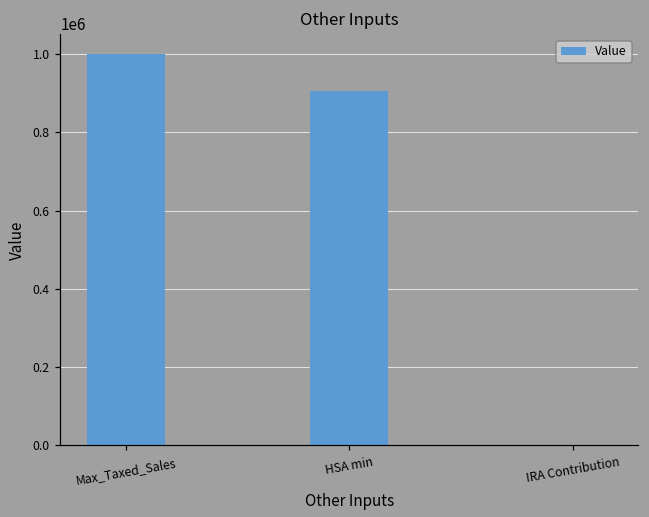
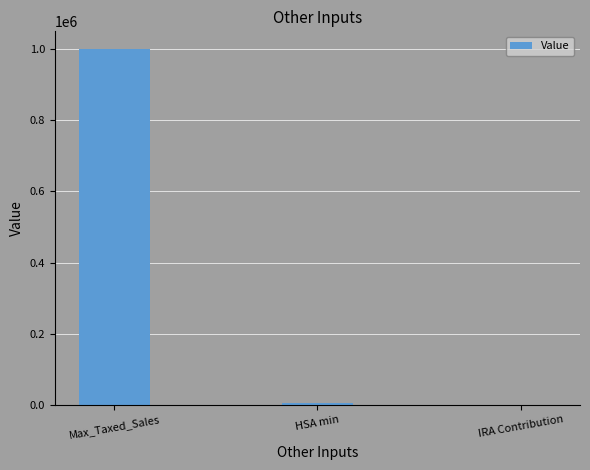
HSA min: 900000 -> 10000
